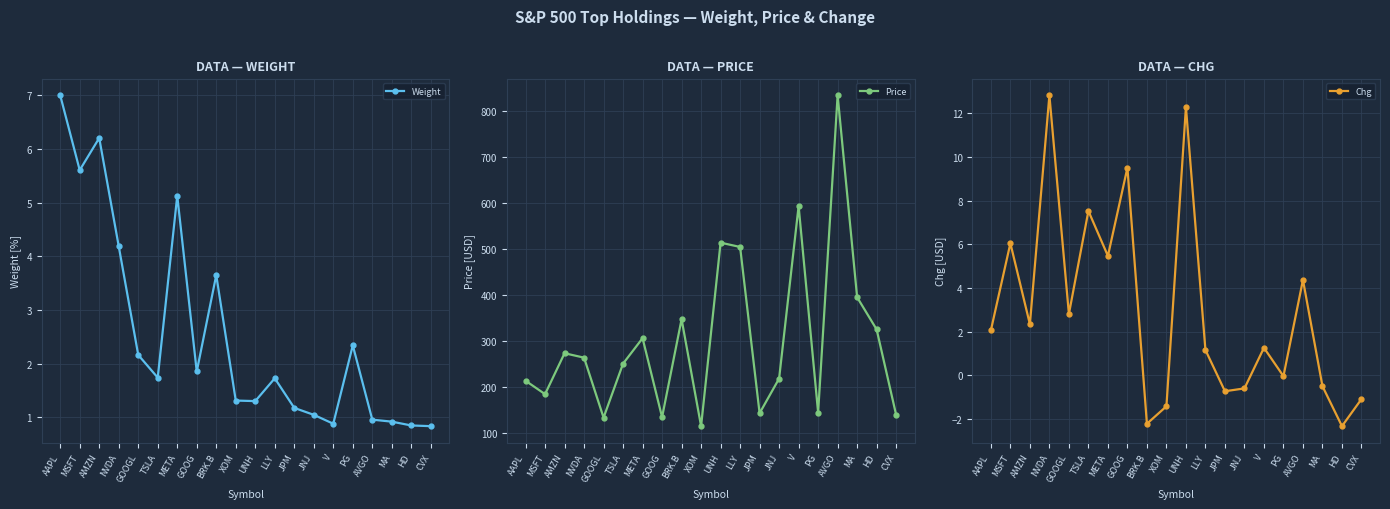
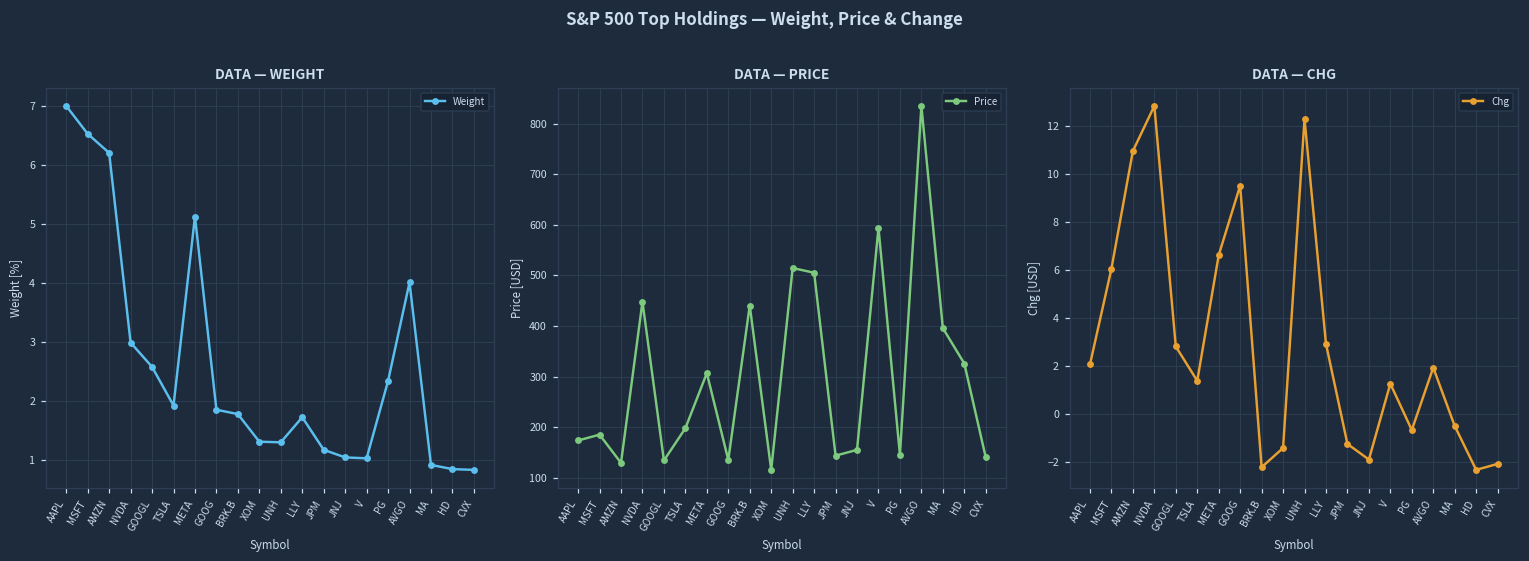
DATA — WEIGHT, MSFT: 5.6 -> 6.5
DATA — WEIGHT, NVDA: 4.2 -> 3.0
DATA — WEIGHT, GOOGL: 2.2 -> 2.6
DATA — WEIGHT, TSLA: 1.7 -> 1.9
DATA — WEIGHT, BRK.B: 3.6 -> 1.8
DATA — WEIGHT, V: 0.9 -> 1.0
DATA — WEIGHT, AVGO: 1.0 -> 4.0
DATA — PRICE, AAPL: 210 -> 170
DATA — PRICE, AMZN: 270 -> 130
DATA — PRICE, NVDA: 260 -> 450
DATA — PRICE, TSLA: 250 -> 200
DATA — PRICE, BRK.B: 350 -> 440
DATA — PRICE, JNJ: 220 -> 160
DATA — CHG, AMZN: 2.3 -> 11.0
DATA — CHG, TSLA: 7.5 -> 1.4
DATA — CHG, META: 5.5 -> 6.6
DATA — CHG, LLY: 1.2 -> 2.9
DATA — CHG, JPM: -0.7 -> -1.3
DATA — CHG, JNJ: -0.6 -> -1.9
DATA — CHG, PG: 0.0 -> -0.7
DATA — CHG, AVGO: 4.4 -> 1.9
DATA — CHG, CVX: -1.1 -> -2.1
